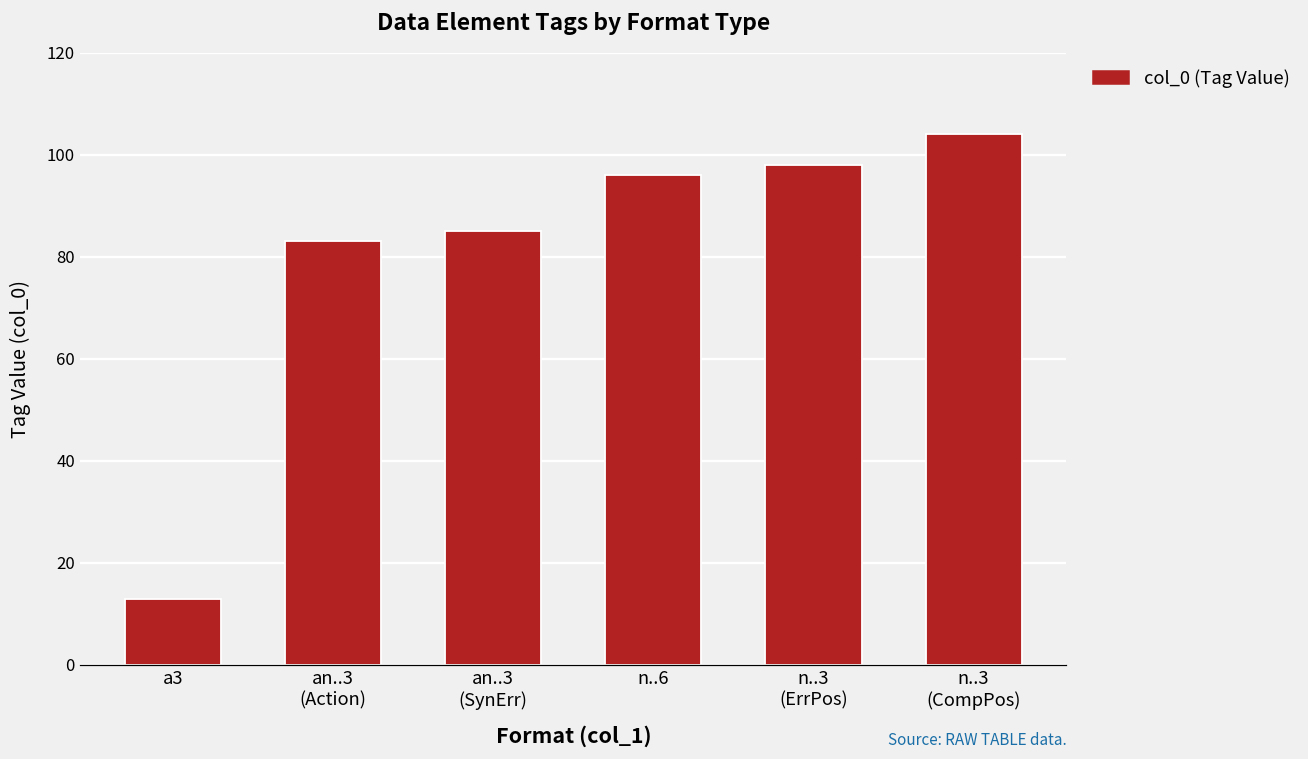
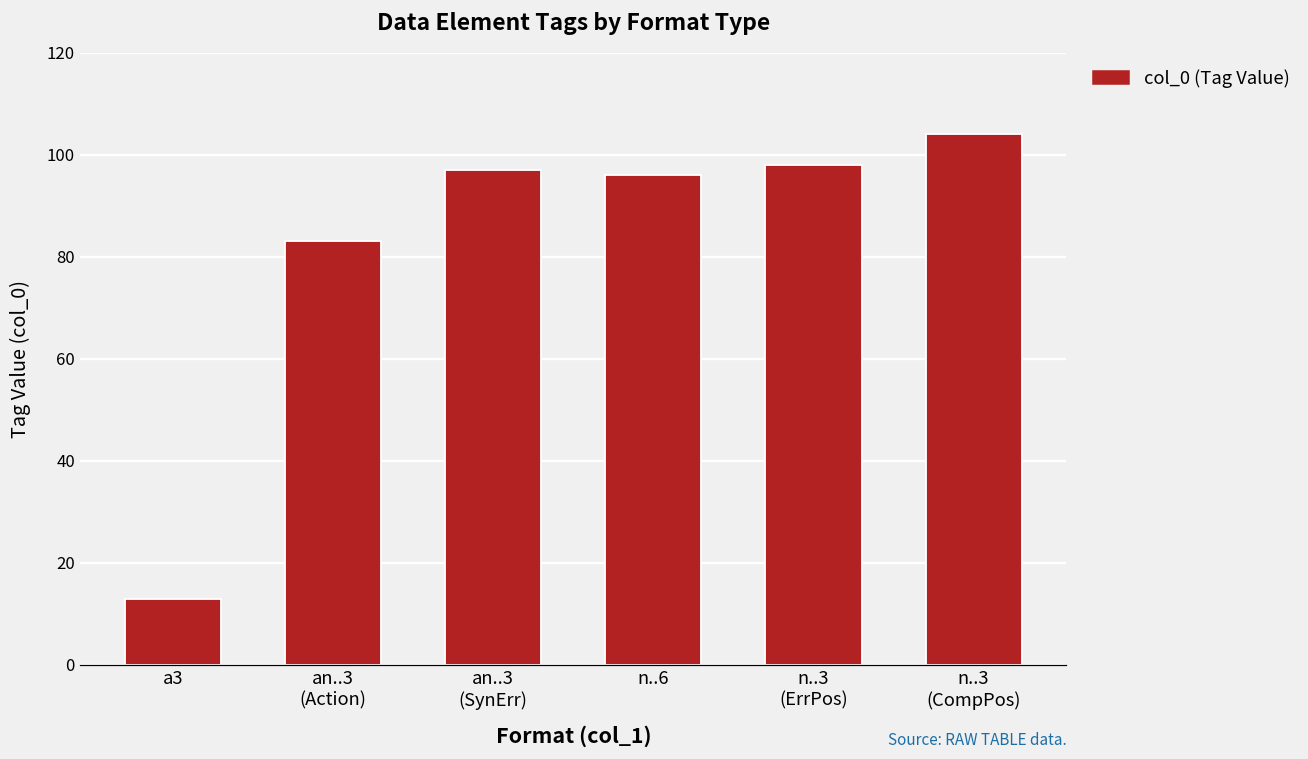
an..3 (SynErr): 85 -> 97
